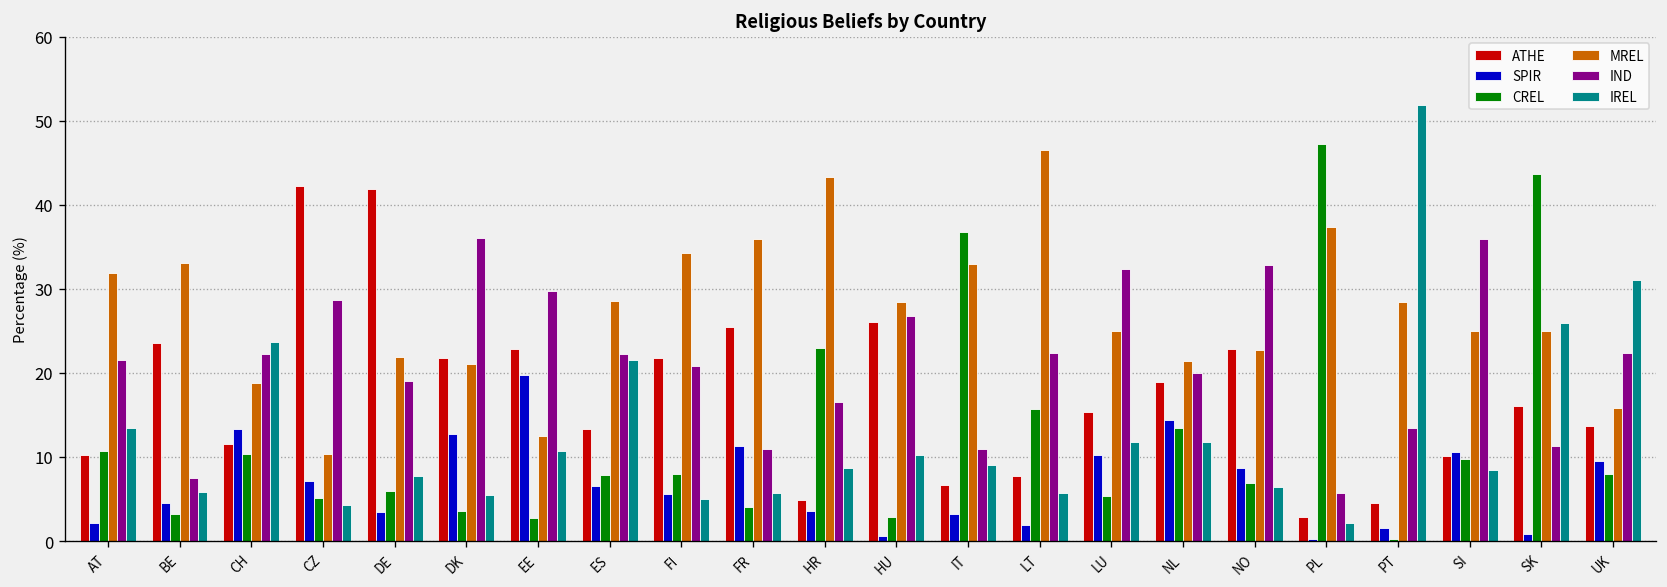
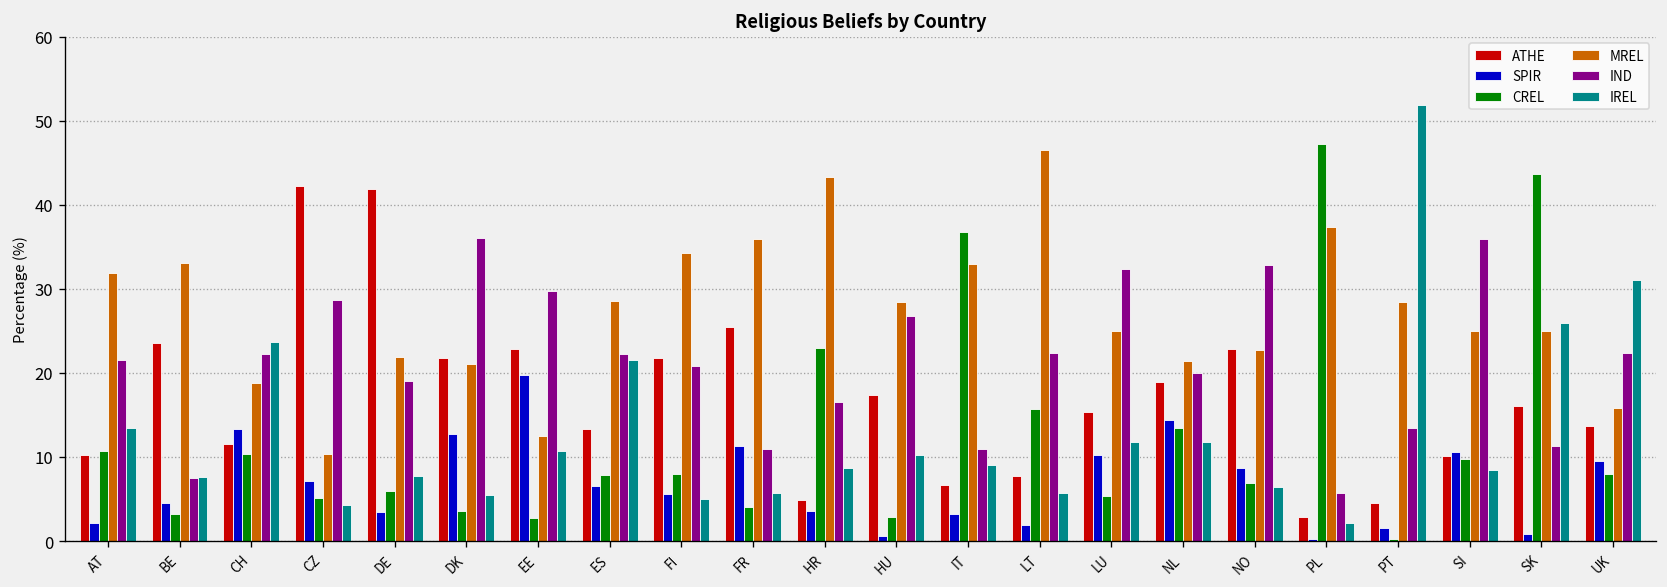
IREL, BE: 6 -> 8
ATHE, HU: 26 -> 17
